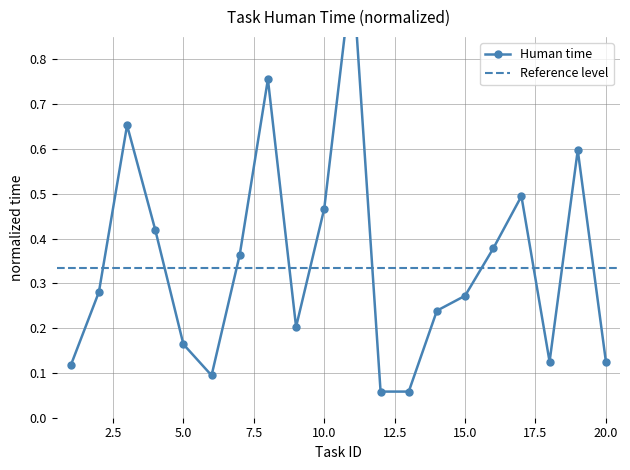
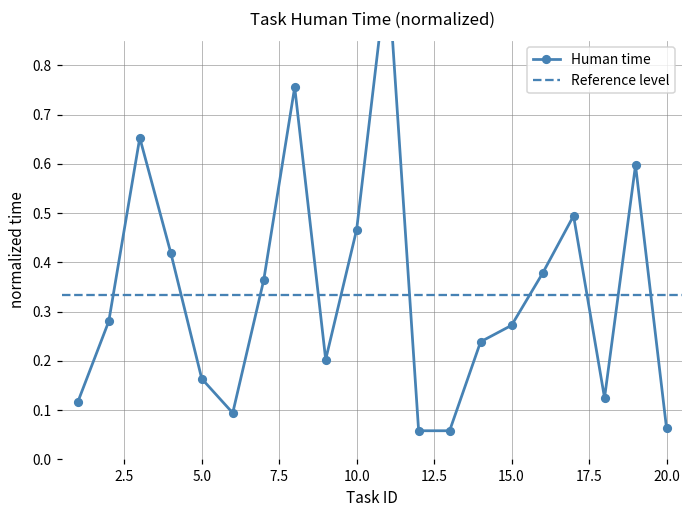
20.0: 0.13 -> 0.06
